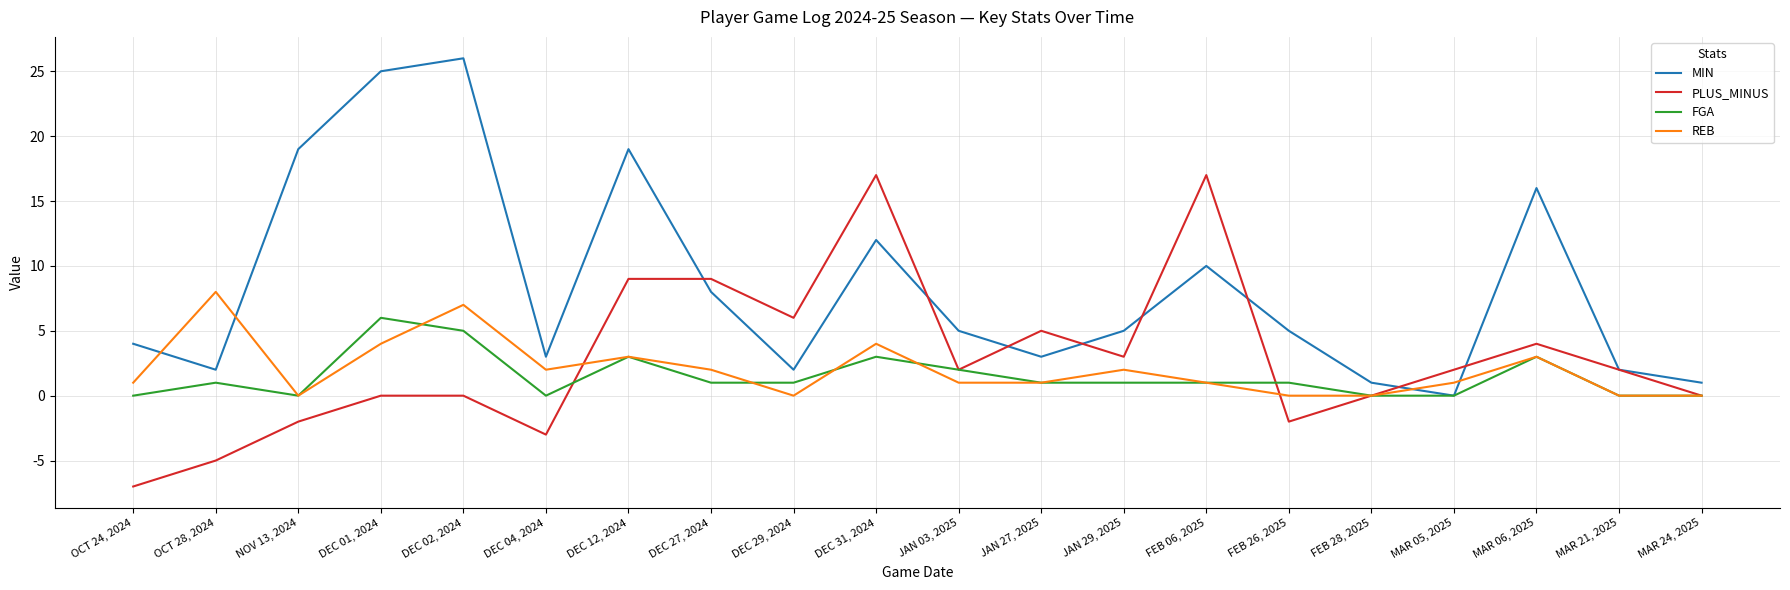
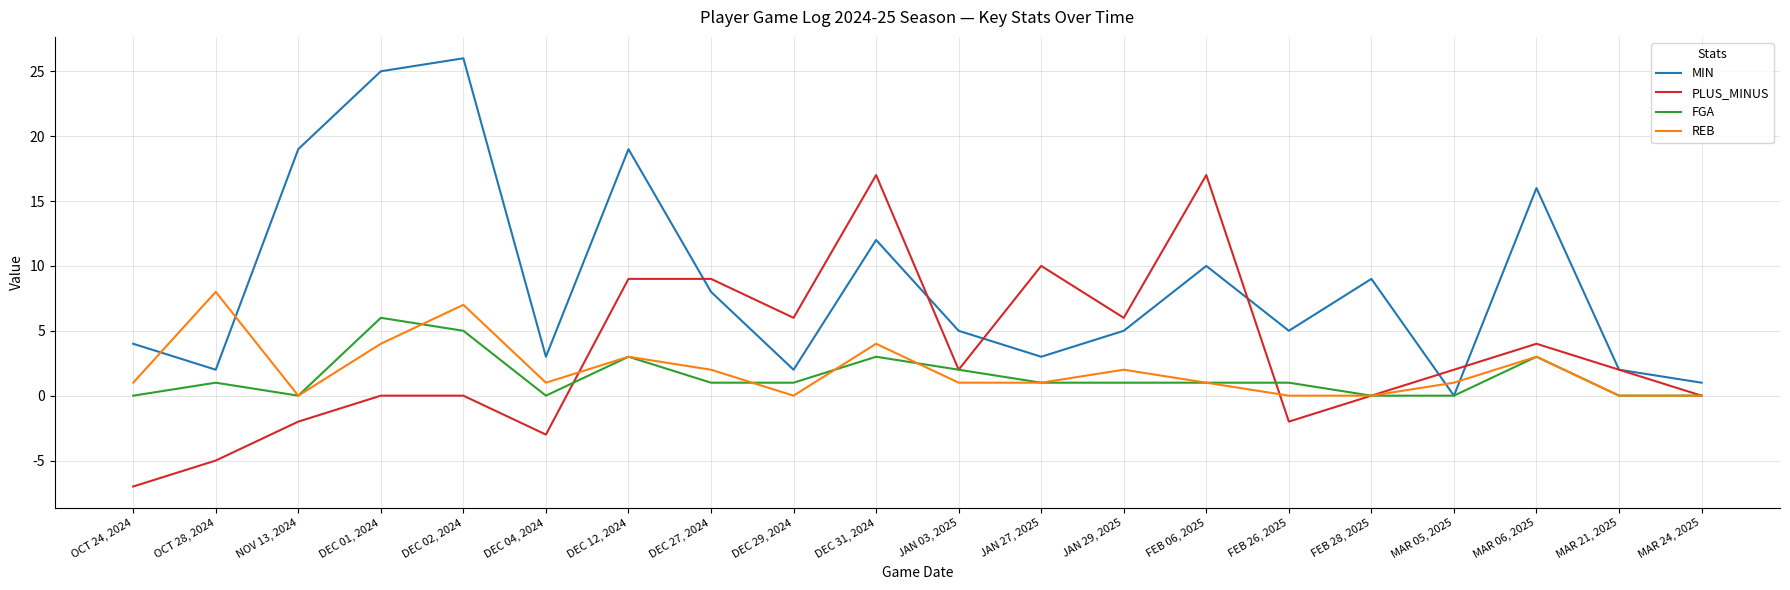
REB, DEC 04, 2024: 2 -> 1
PLUS_MINUS, JAN 27, 2025: 5 -> 10
PLUS_MINUS, JAN 29, 2025: 3 -> 6
MIN, FEB 28, 2025: 1 -> 9
